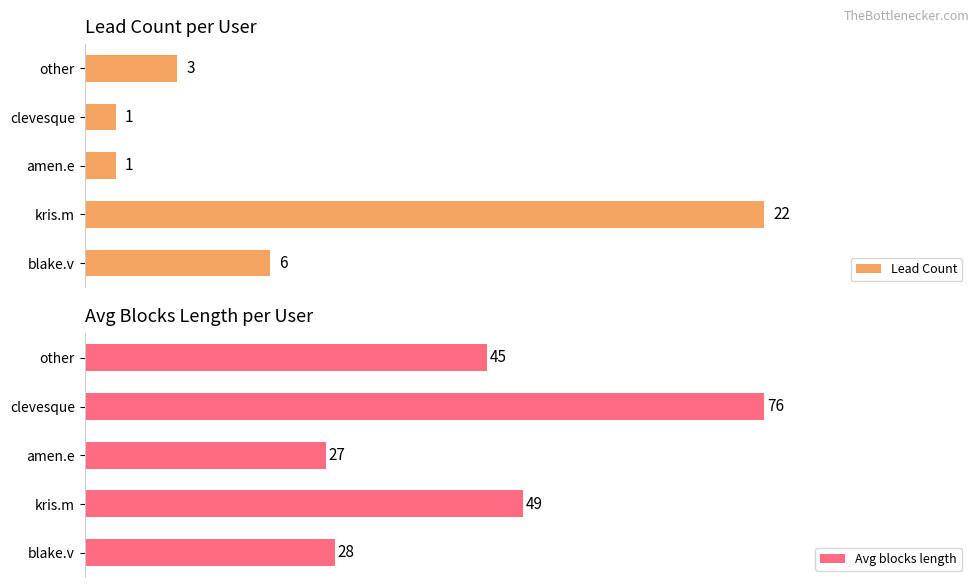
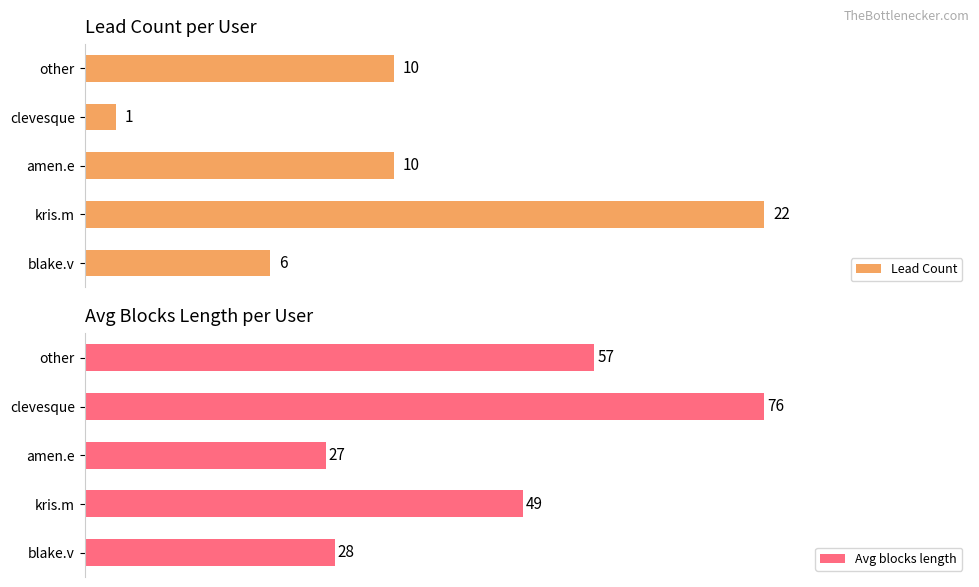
Lead Count per User, other: 3 -> 10
Lead Count per User, amen.e: 1 -> 10
Avg Blocks Length per User, other: 45 -> 57
